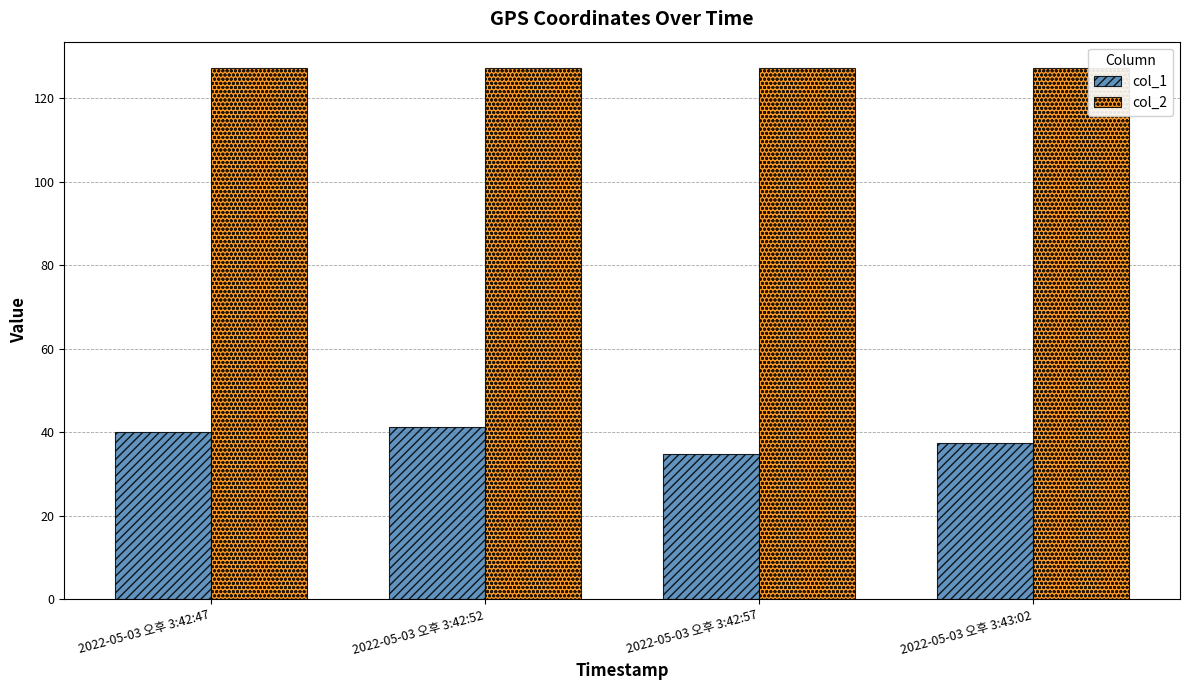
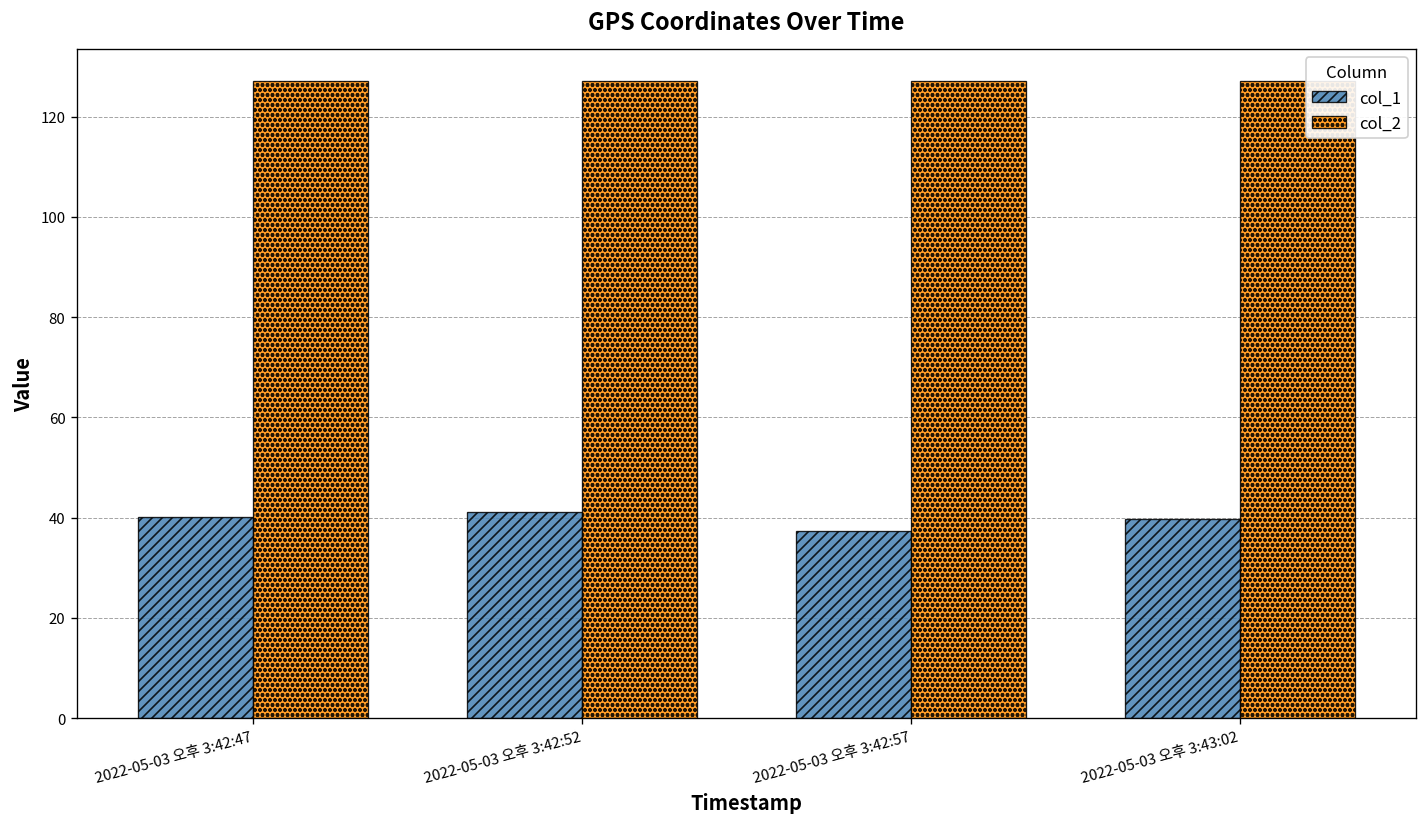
col_1, 2022-05-03 오후 3:42:57: 35 -> 37
col_1, 2022-05-03 오후 3:43:02: 37 -> 40
